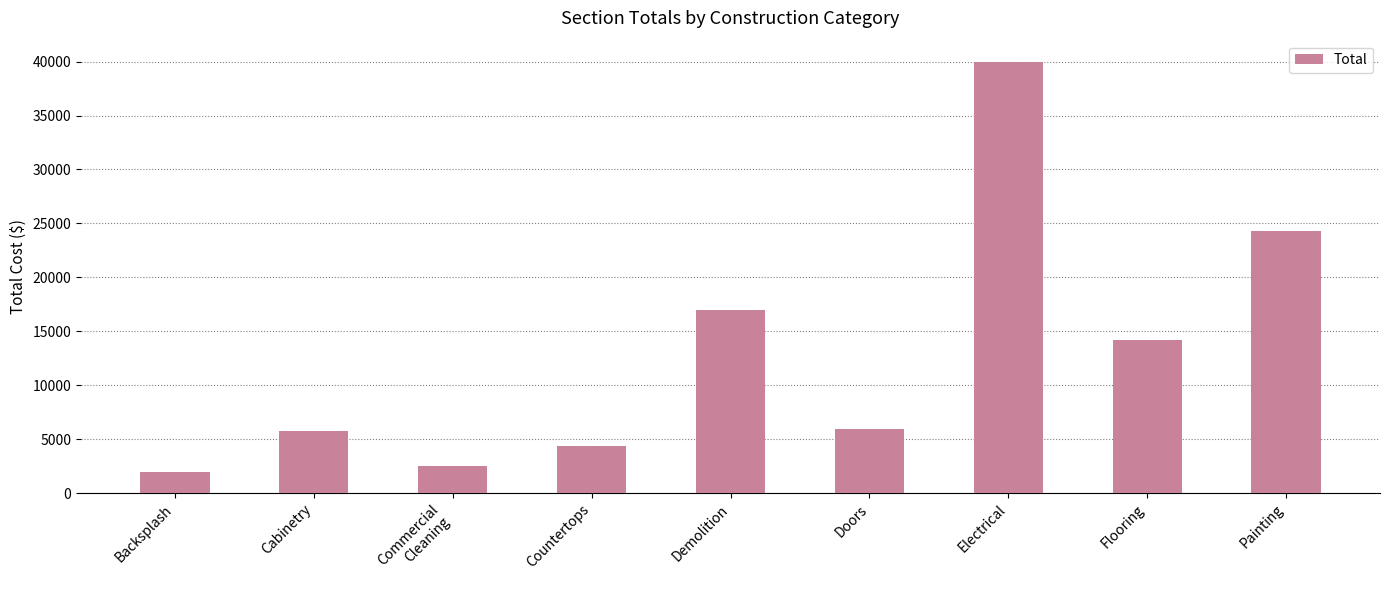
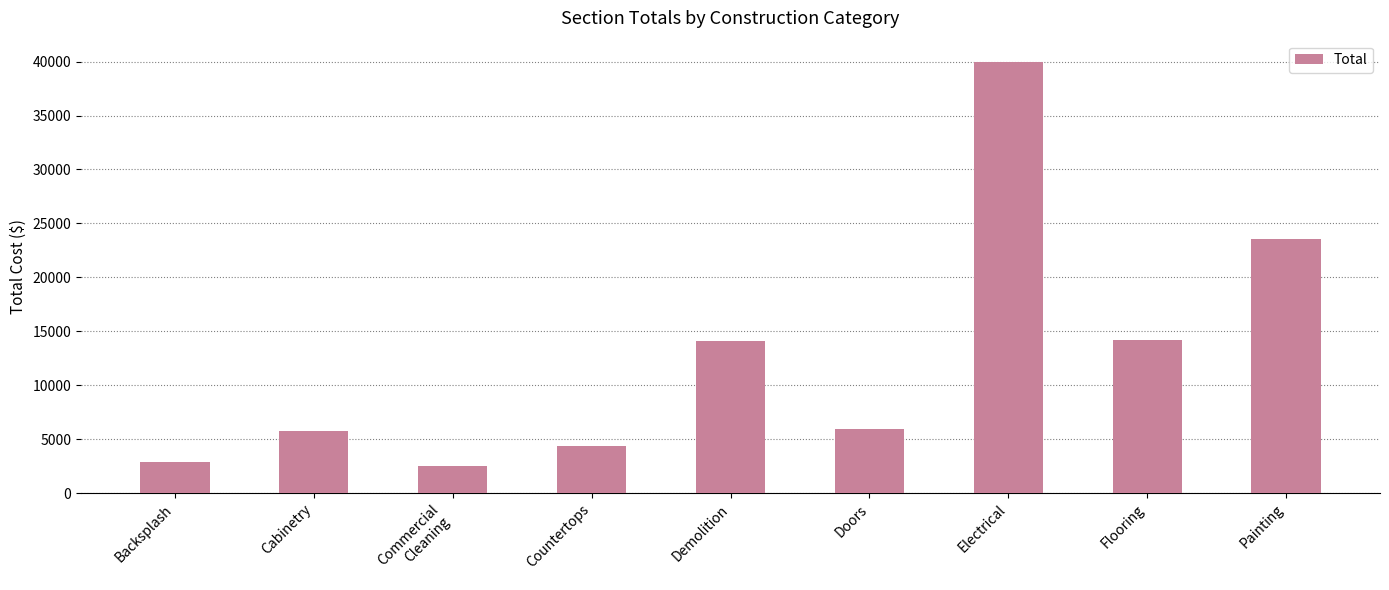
Backsplash: 2000 -> 2900
Demolition: 17000 -> 14100
Painting: 24300 -> 23500
